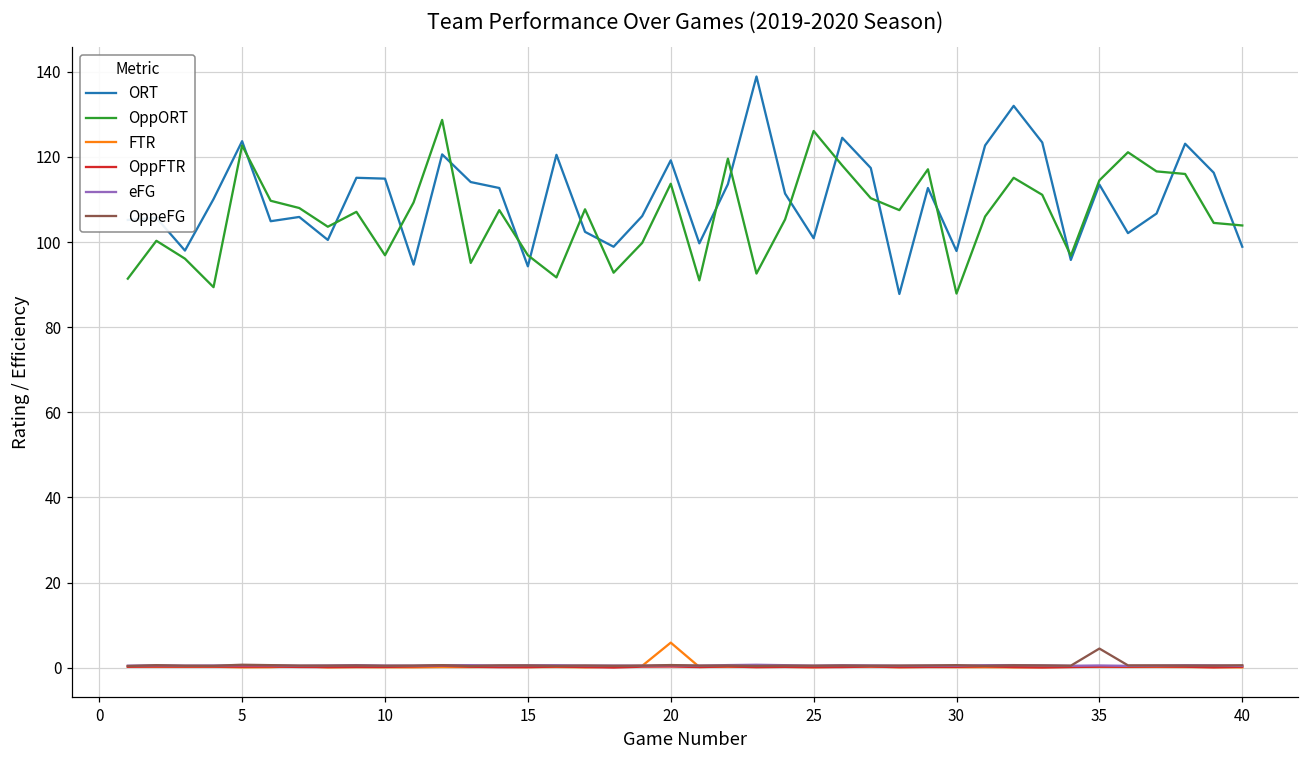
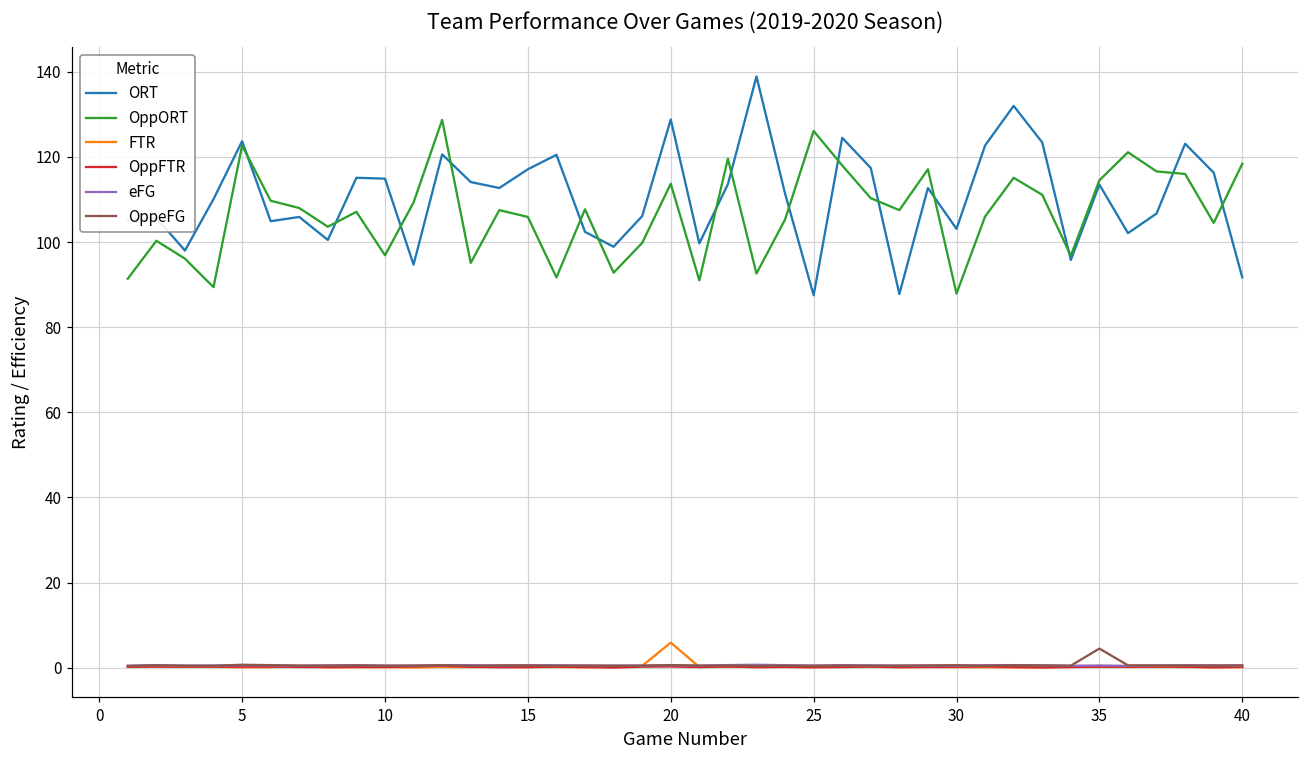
ORT, 15: 94 -> 117
OppORT, 15: 97 -> 106
ORT, 20: 119 -> 129
ORT, 25: 101 -> 88
ORT, 30: 98 -> 103
ORT, 40: 99 -> 92
OppORT, 40: 104 -> 118
